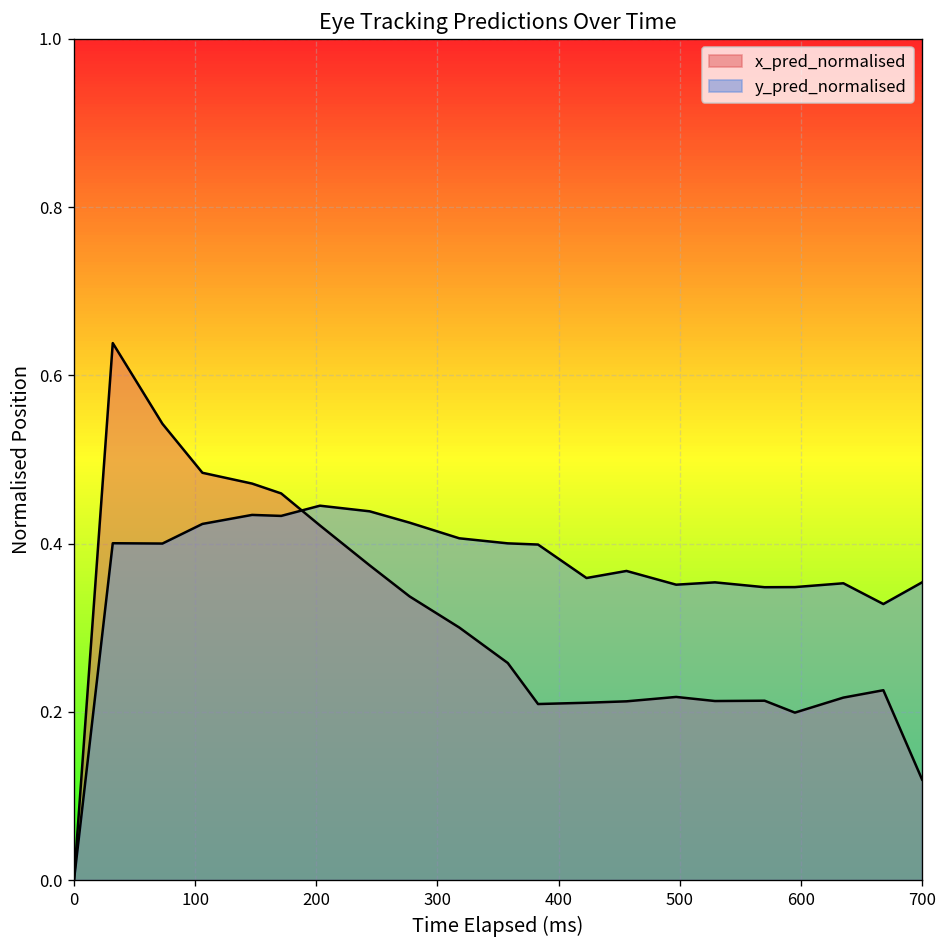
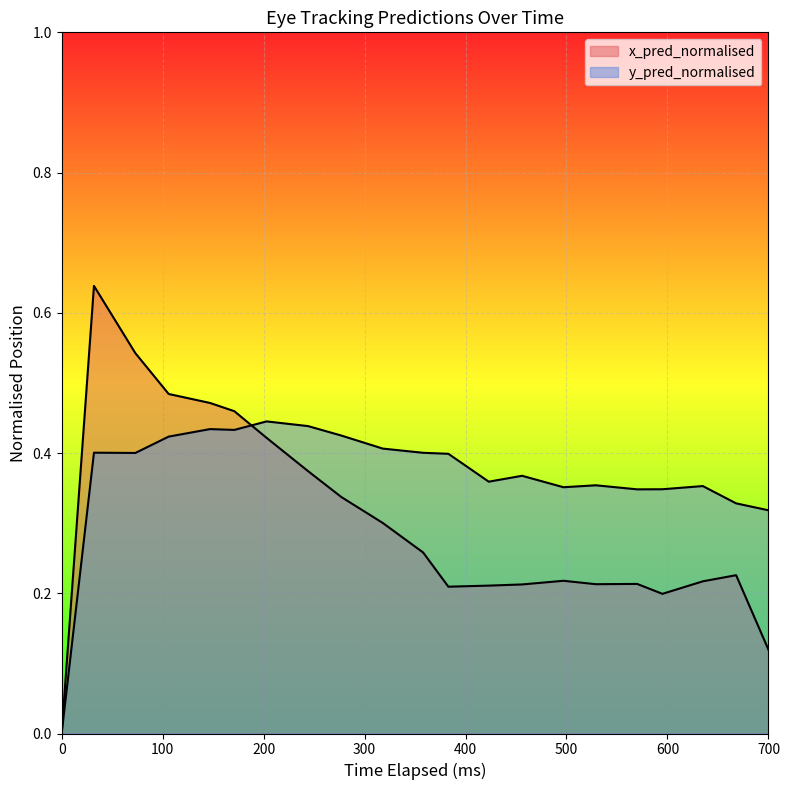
y_pred_normalised, 700: 0.35 -> 0.32
